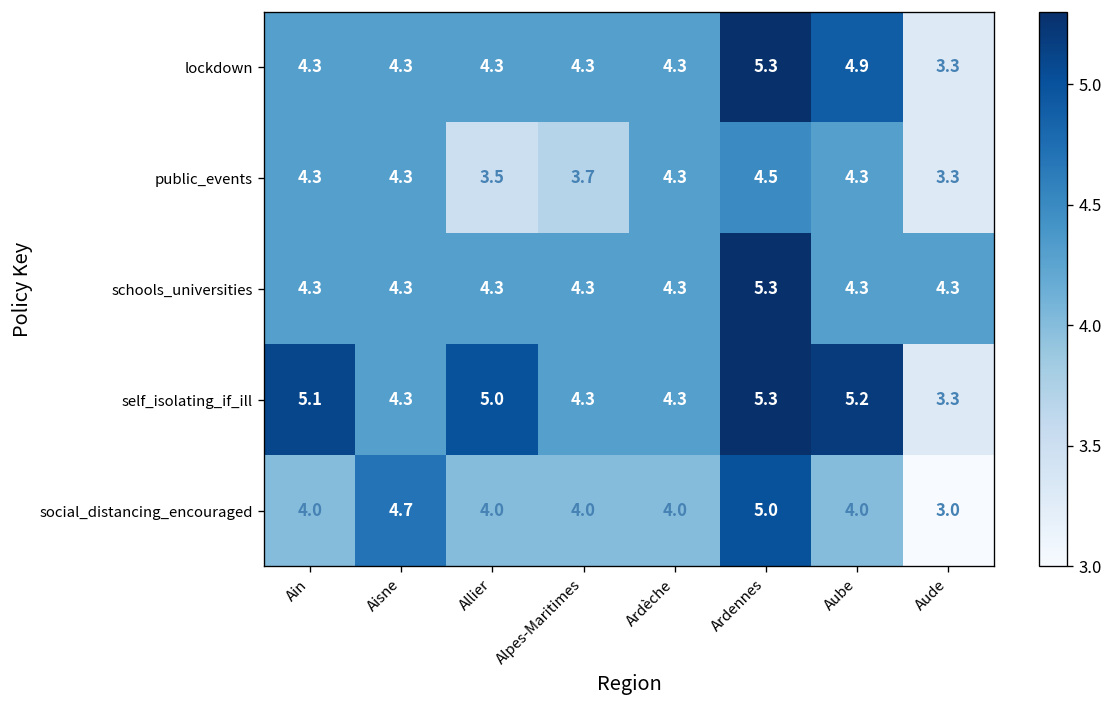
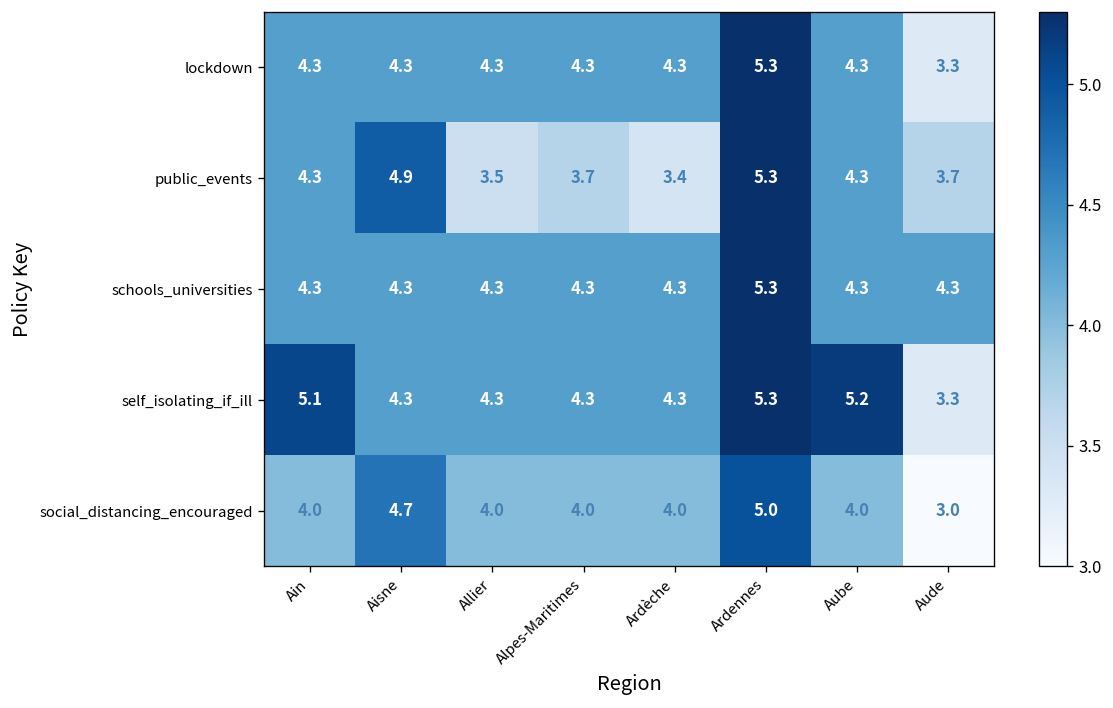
lockdown, Aube: 4.9 -> 4.3
public_events, Aisne: 4.3 -> 4.9
public_events, Ardèche: 4.3 -> 3.4
public_events, Ardennes: 4.5 -> 5.3
public_events, Aude: 3.3 -> 3.7
self_isolating_if_ill, Allier: 5.0 -> 4.3
